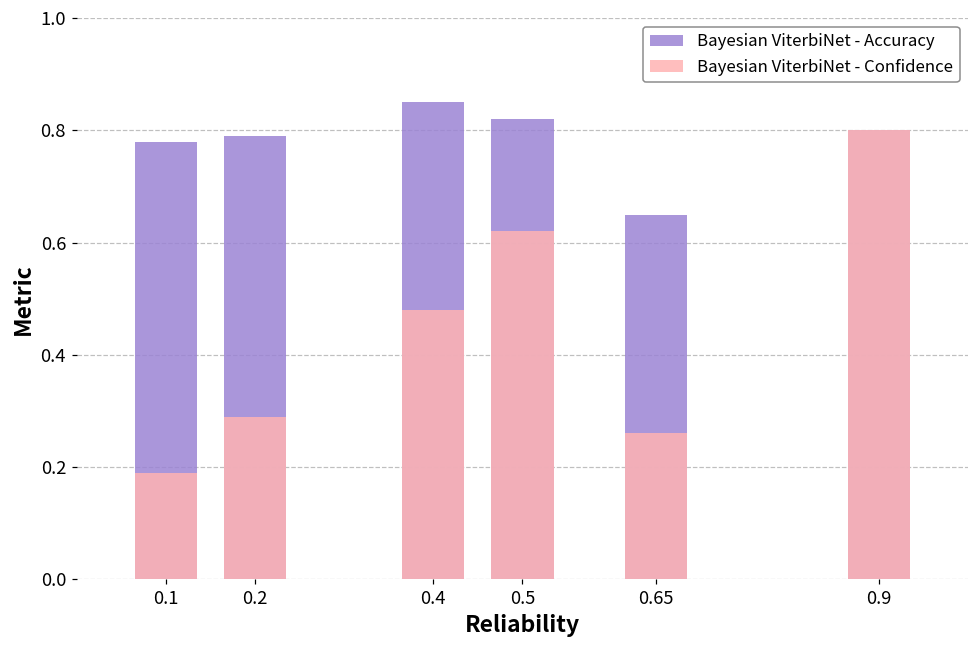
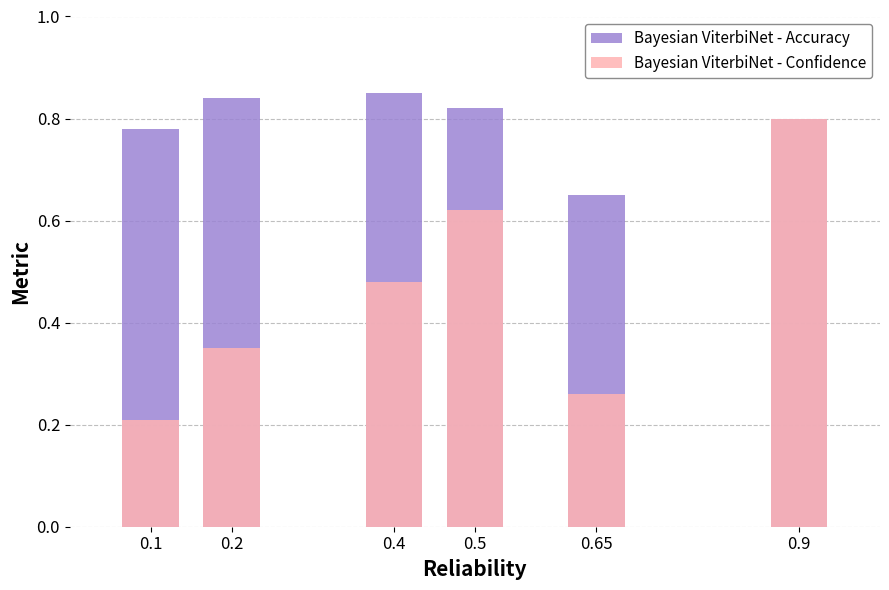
Bayesian ViterbiNet - Confidence, 0.1: 0.19 -> 0.21
Bayesian ViterbiNet - Accuracy, 0.2: 0.79 -> 0.84
Bayesian ViterbiNet - Confidence, 0.2: 0.29 -> 0.35
